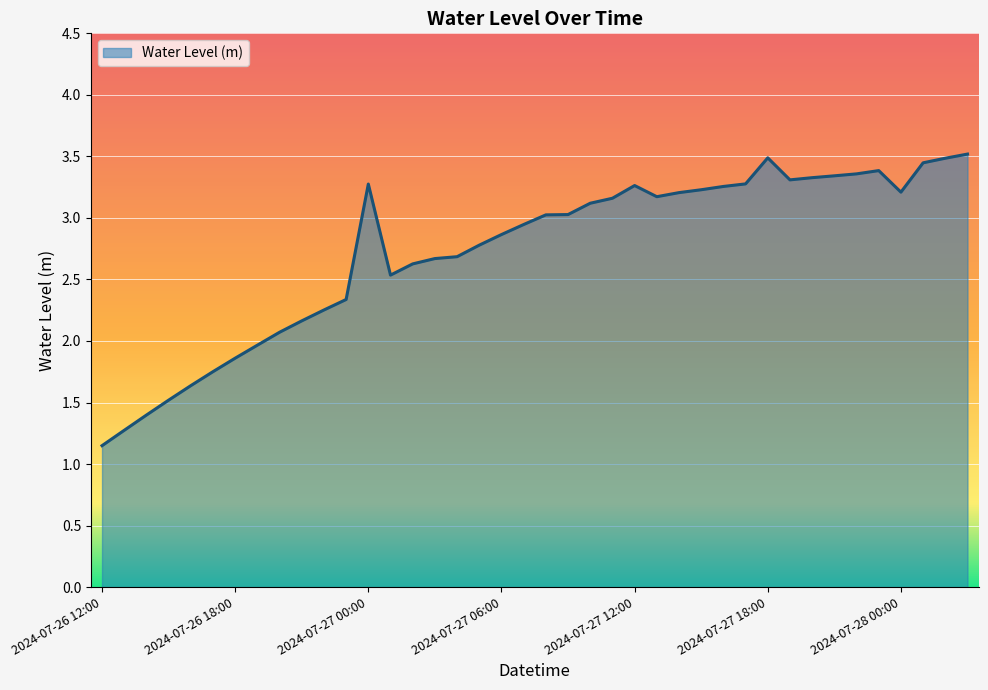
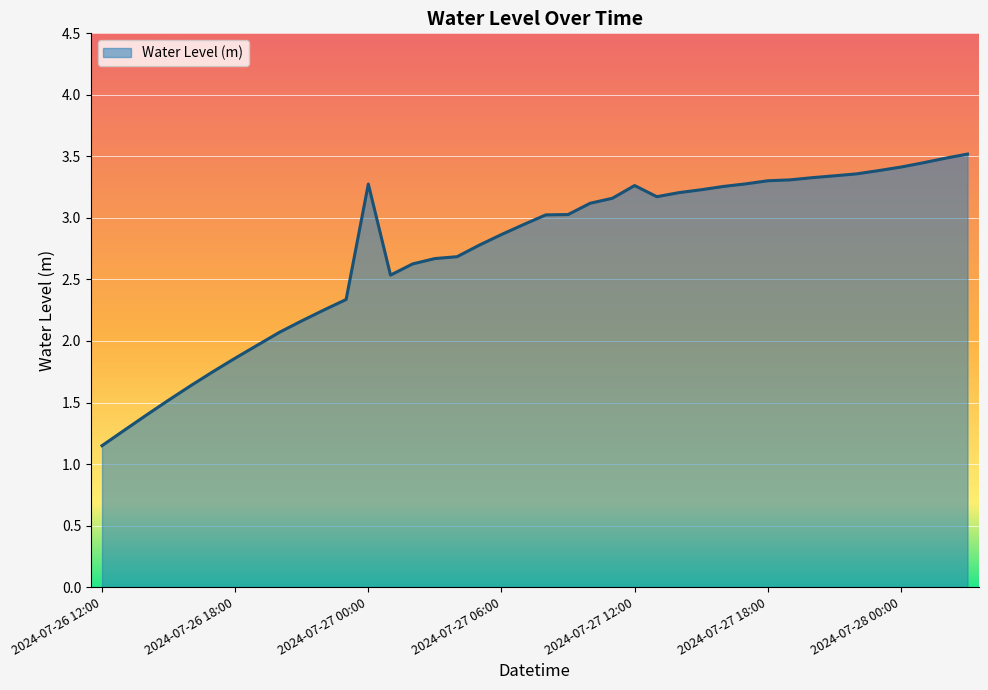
2024-07-27 18:00: 3.49 -> 3.30
2024-07-28 00:00: 3.21 -> 3.41
